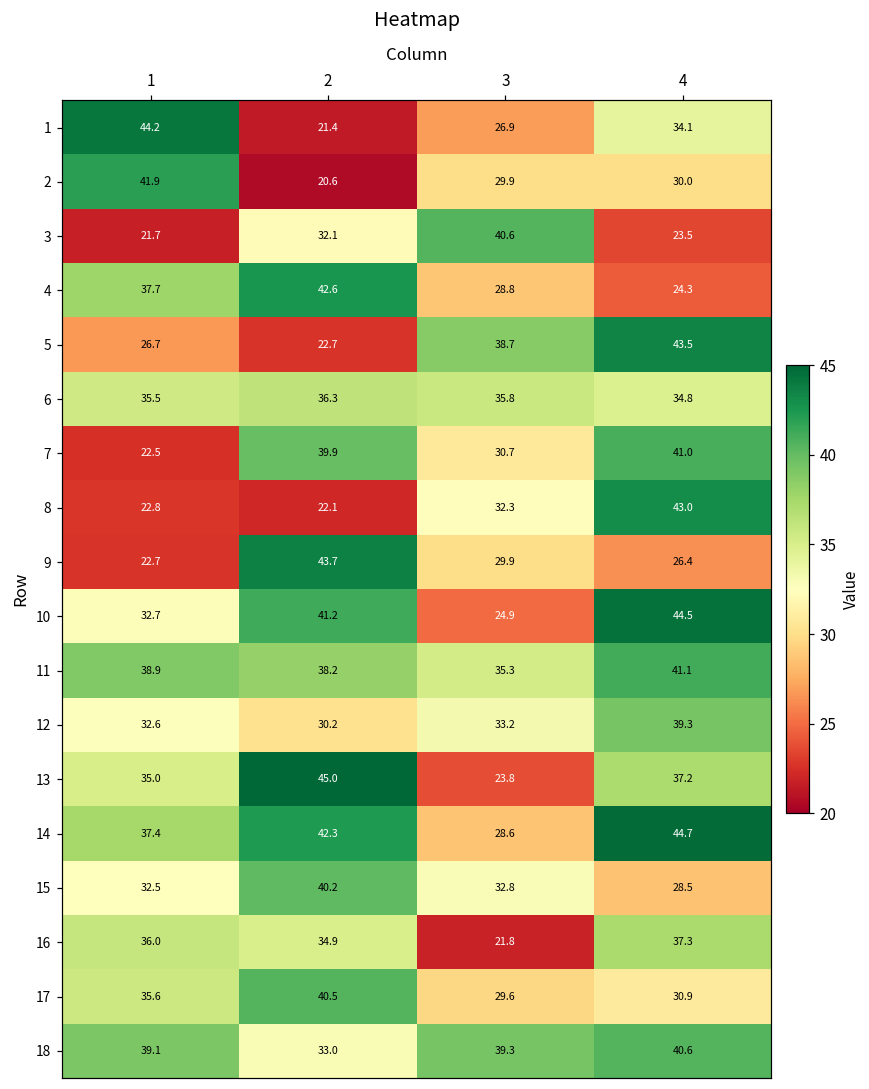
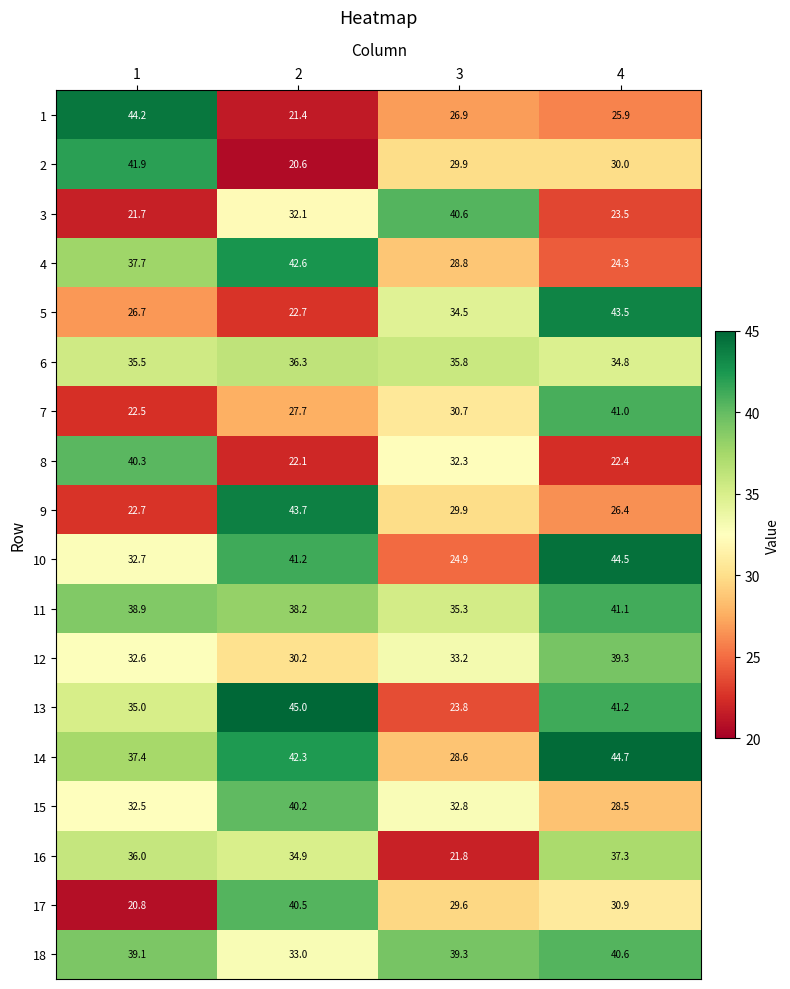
1, 4: 34.1 -> 25.9
5, 3: 38.7 -> 34.5
7, 2: 39.9 -> 27.7
8, 1: 22.8 -> 40.3
8, 4: 43.0 -> 22.4
13, 4: 37.2 -> 41.2
17, 1: 35.6 -> 20.8
